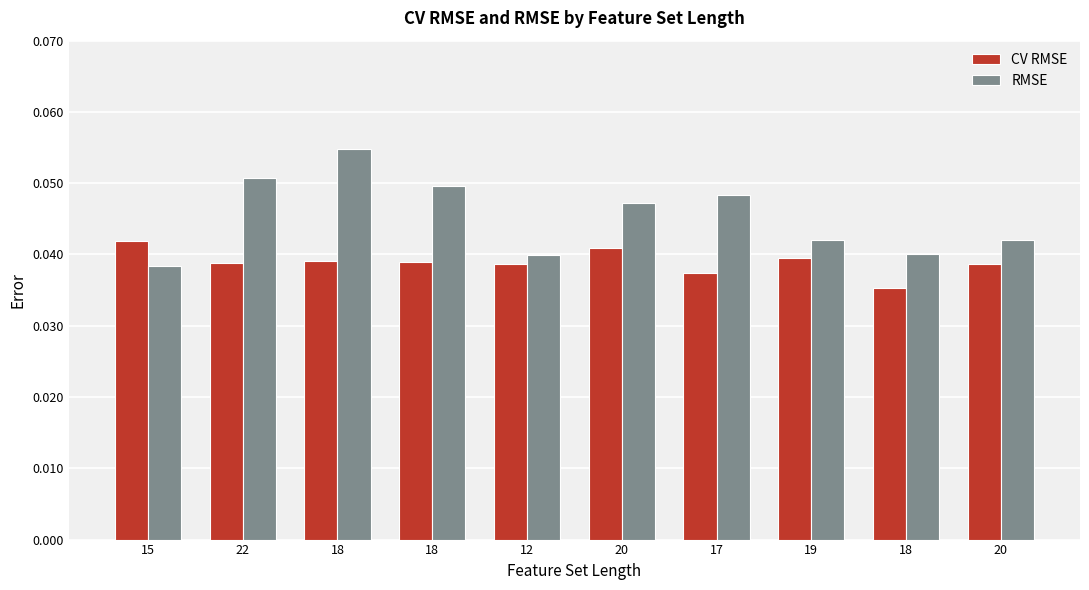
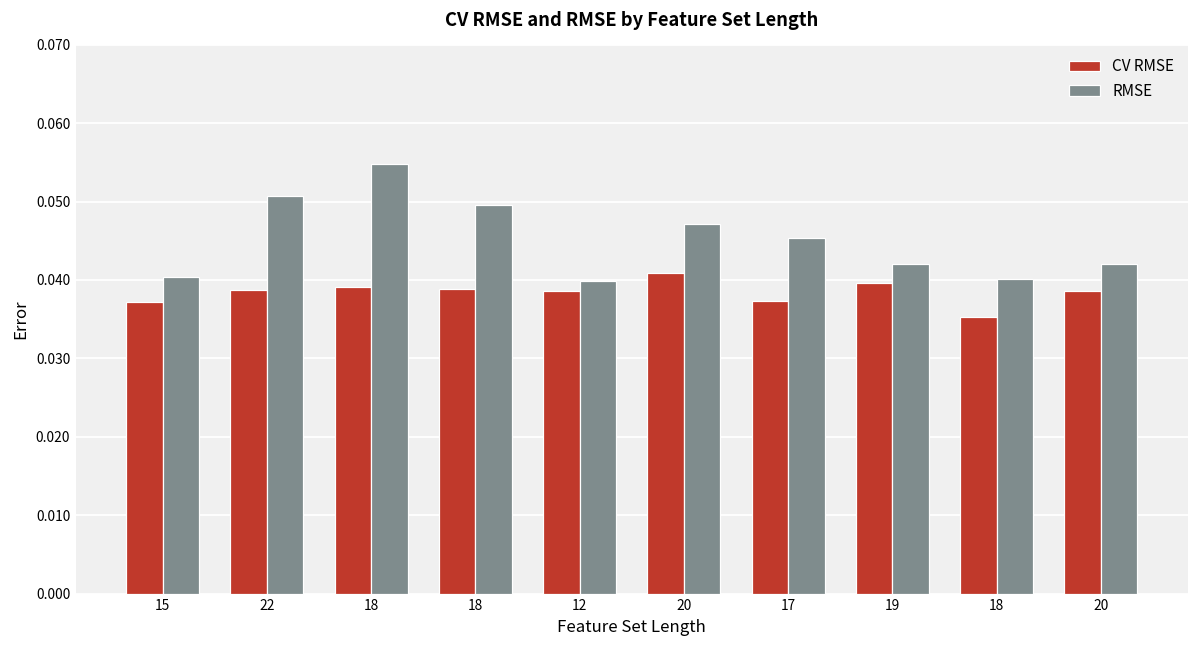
CV RMSE, 15: 0.042 -> 0.037
RMSE, 15: 0.038 -> 0.040
RMSE, 17: 0.048 -> 0.045
